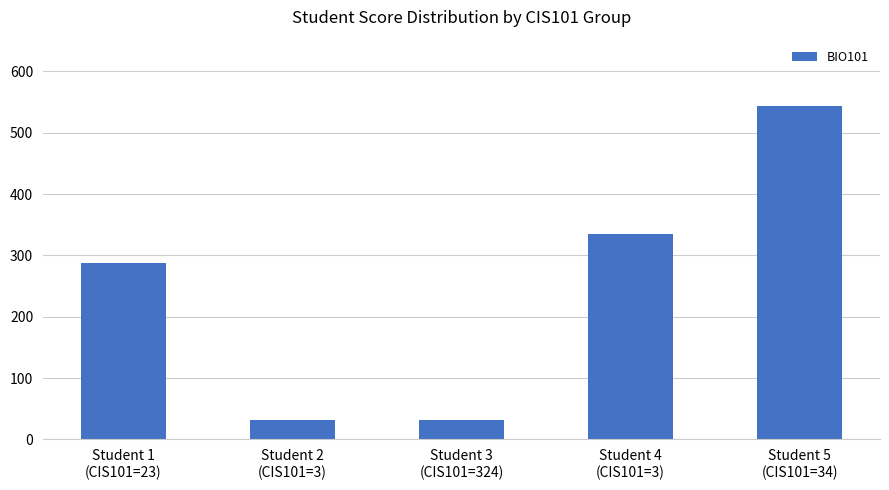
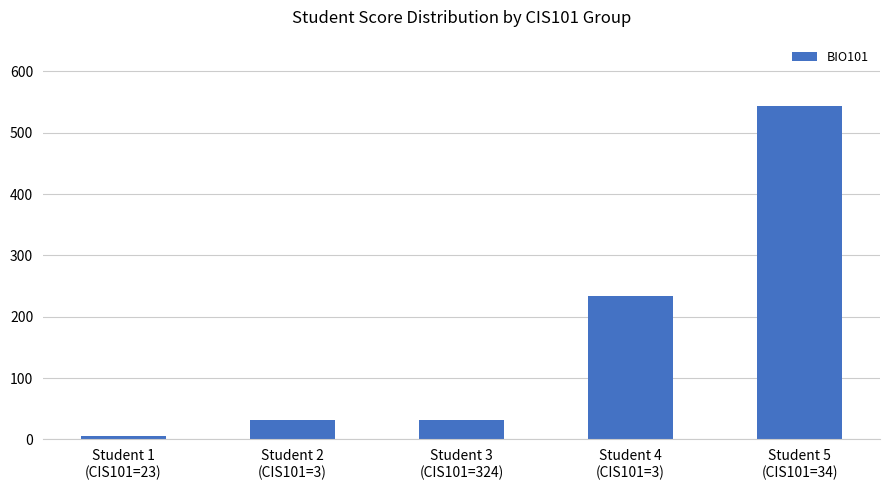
Student 1 (CIS101=23): 290 -> 10
Student 4 (CIS101=3): 340 -> 230
